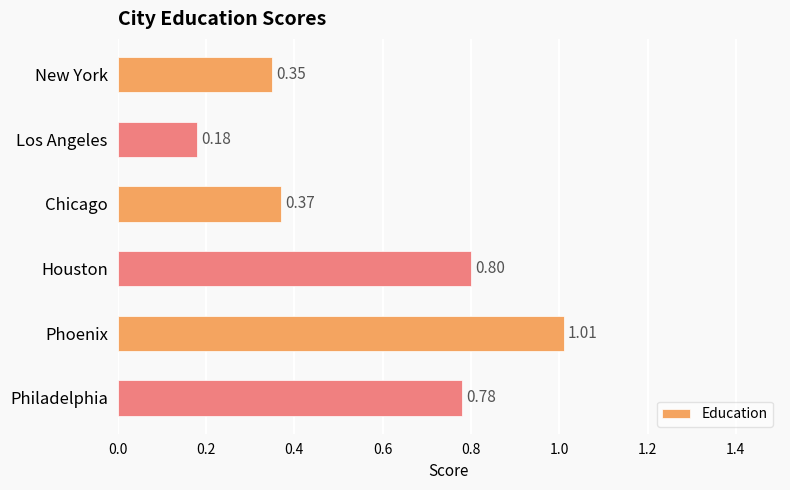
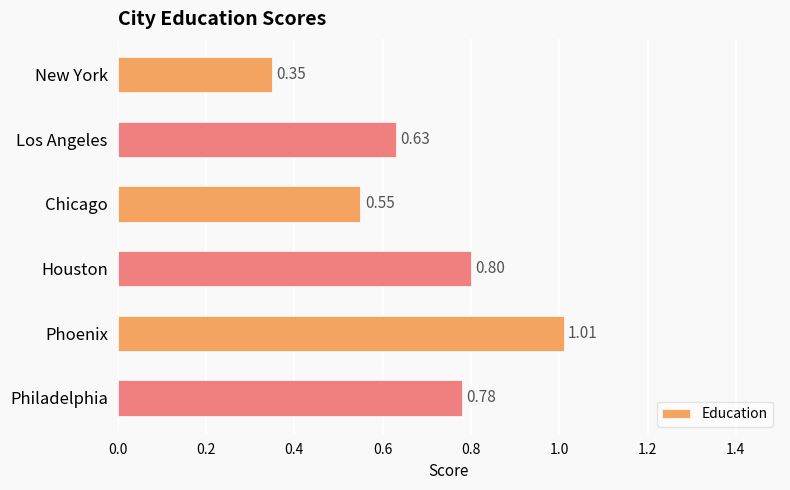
Los Angeles: 0.18 -> 0.63
Chicago: 0.37 -> 0.55
